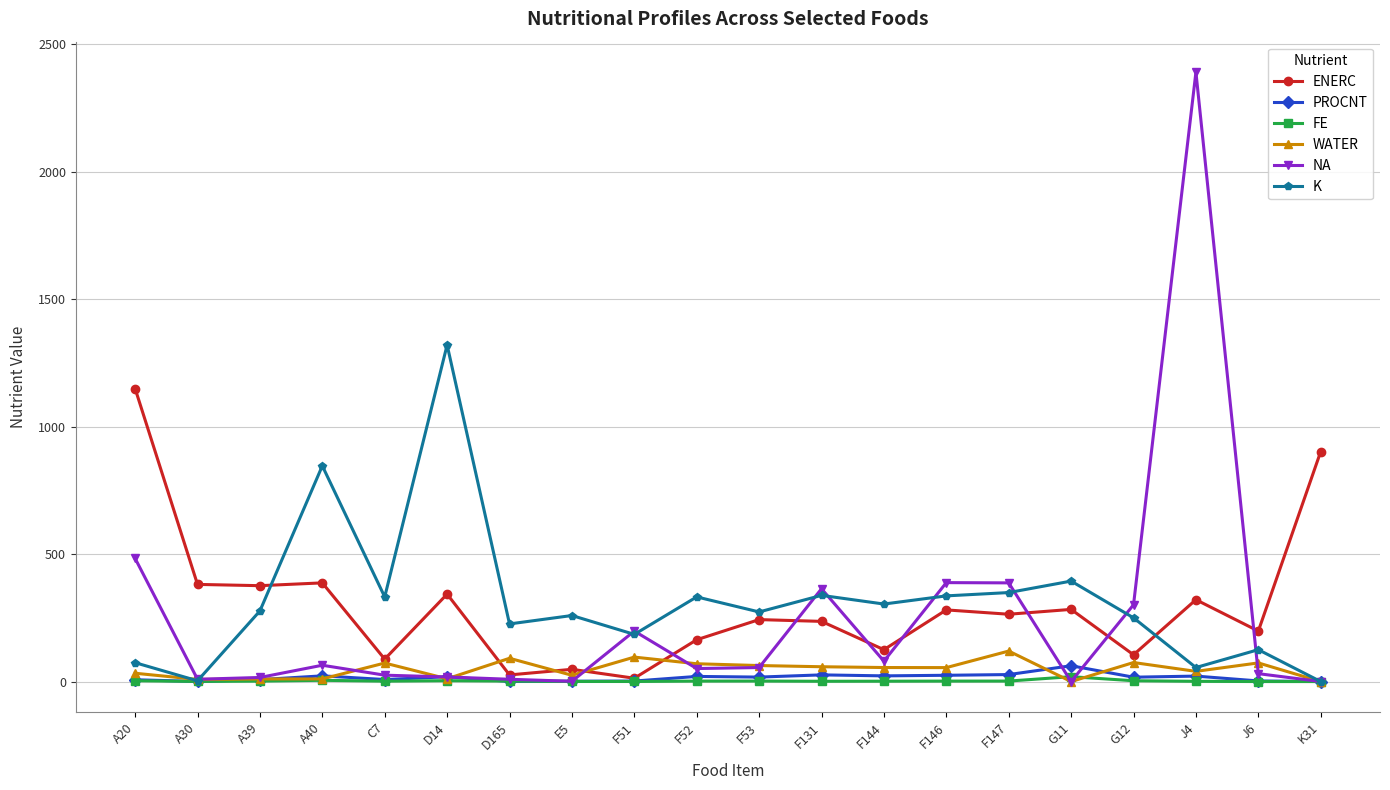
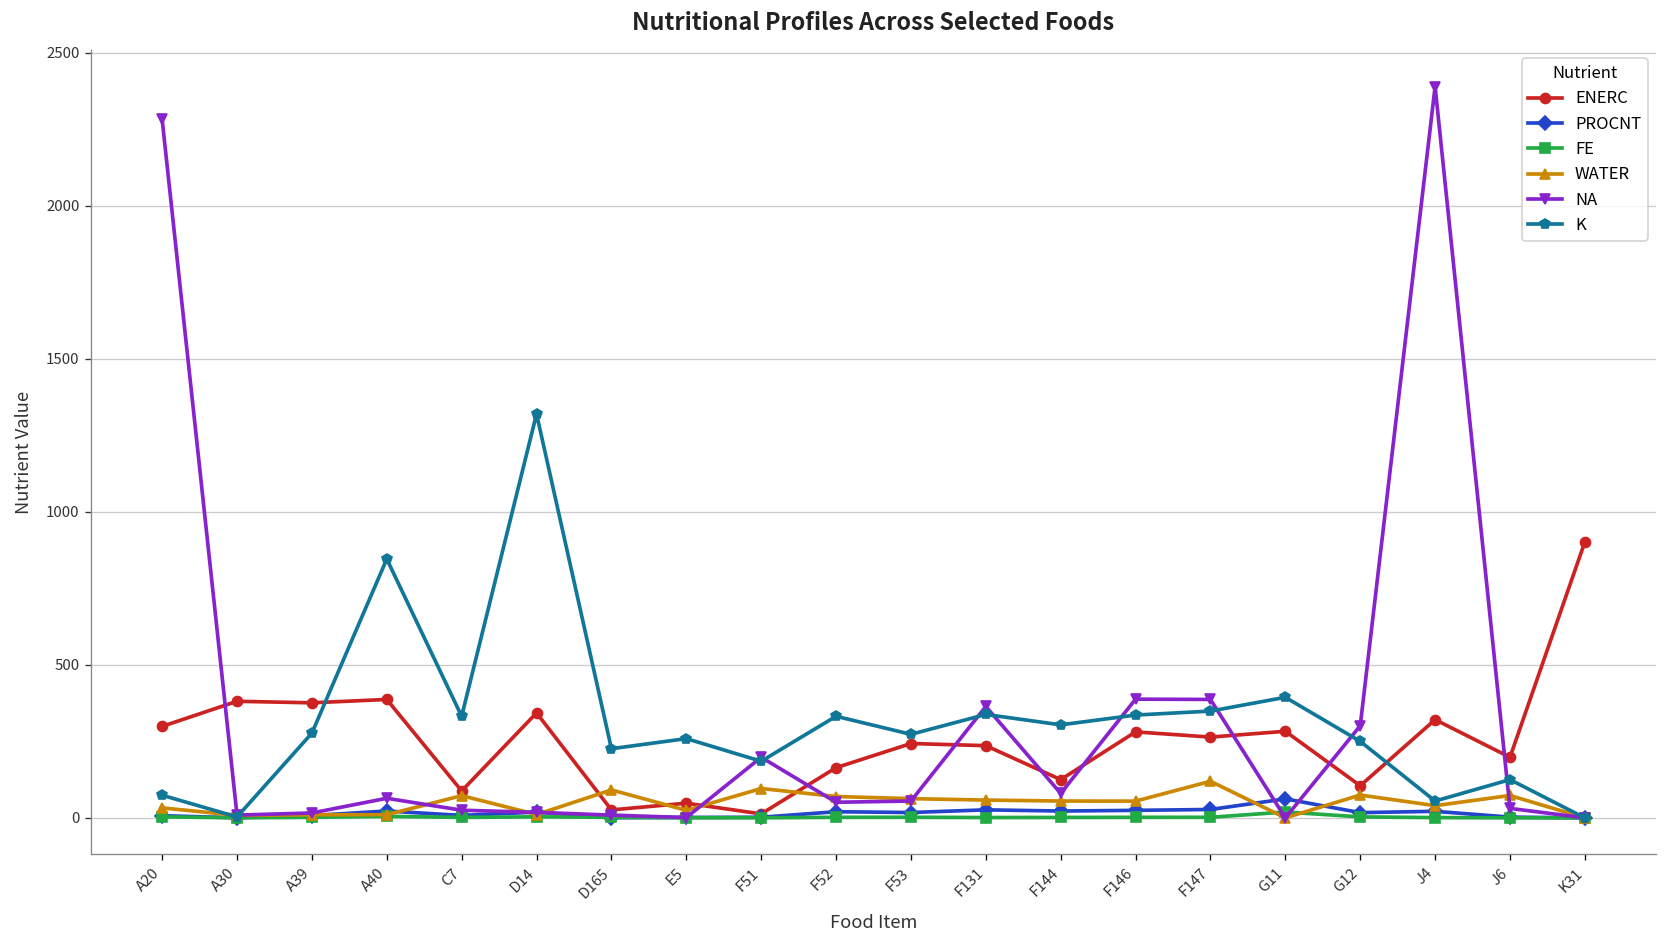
ENERC, A20: 1150 -> 300
NA, A20: 480 -> 2280
